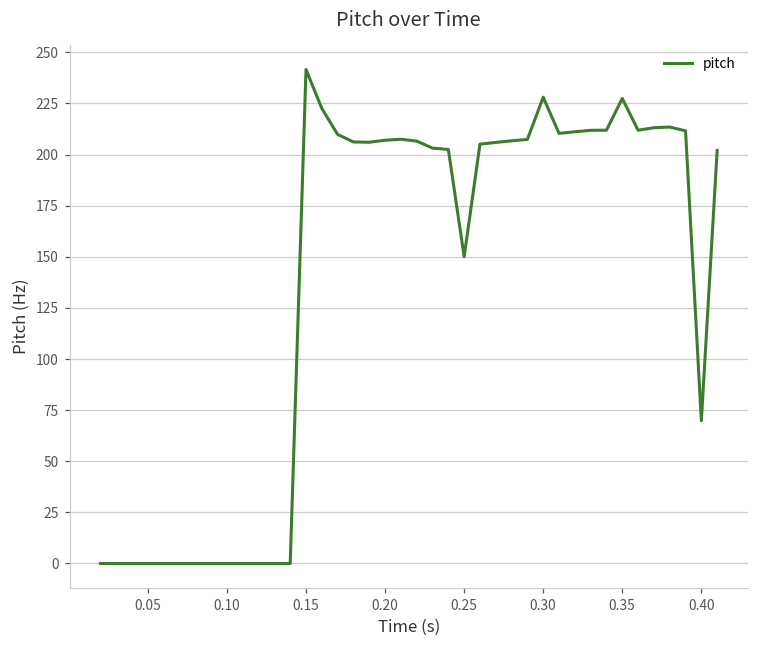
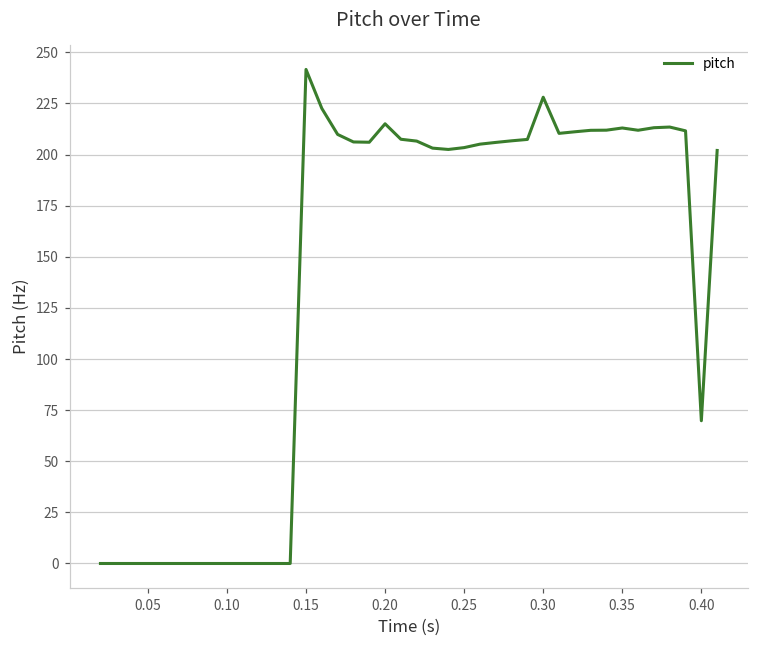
0.20: 207 -> 215
0.25: 150 -> 203
0.35: 227 -> 213
